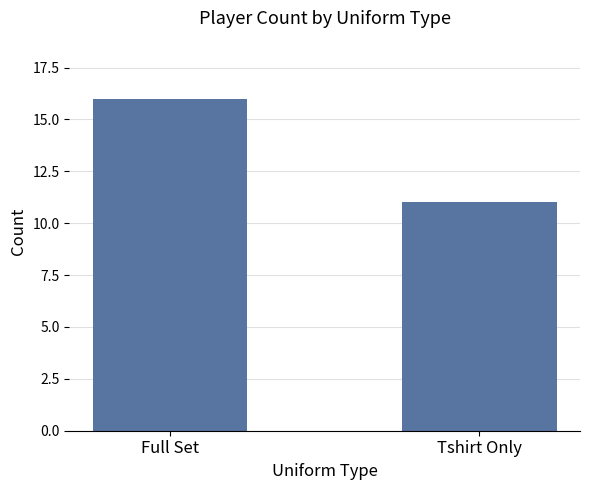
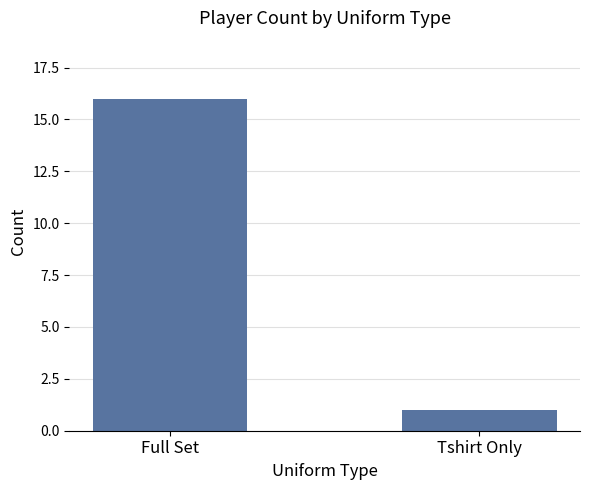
Tshirt Only: 11 -> 1
